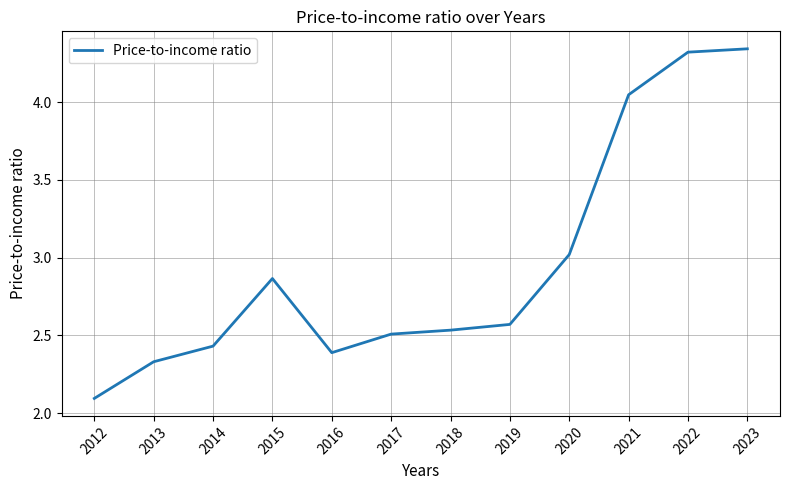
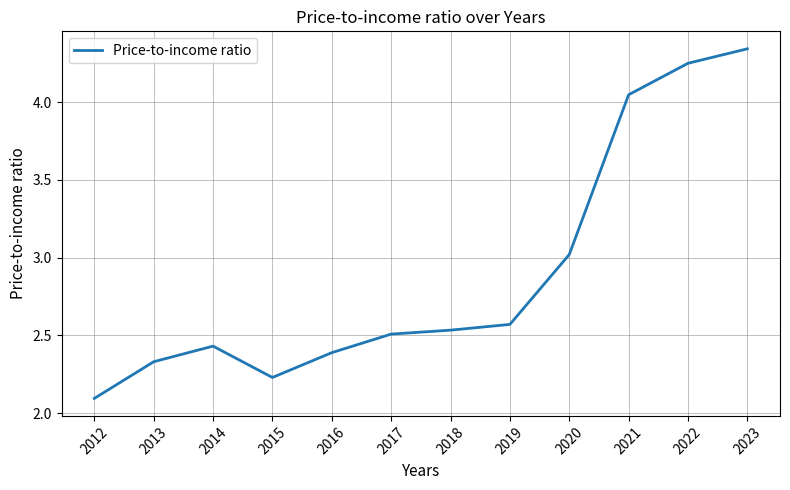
2015: 2.87 -> 2.23
2022: 4.32 -> 4.25
